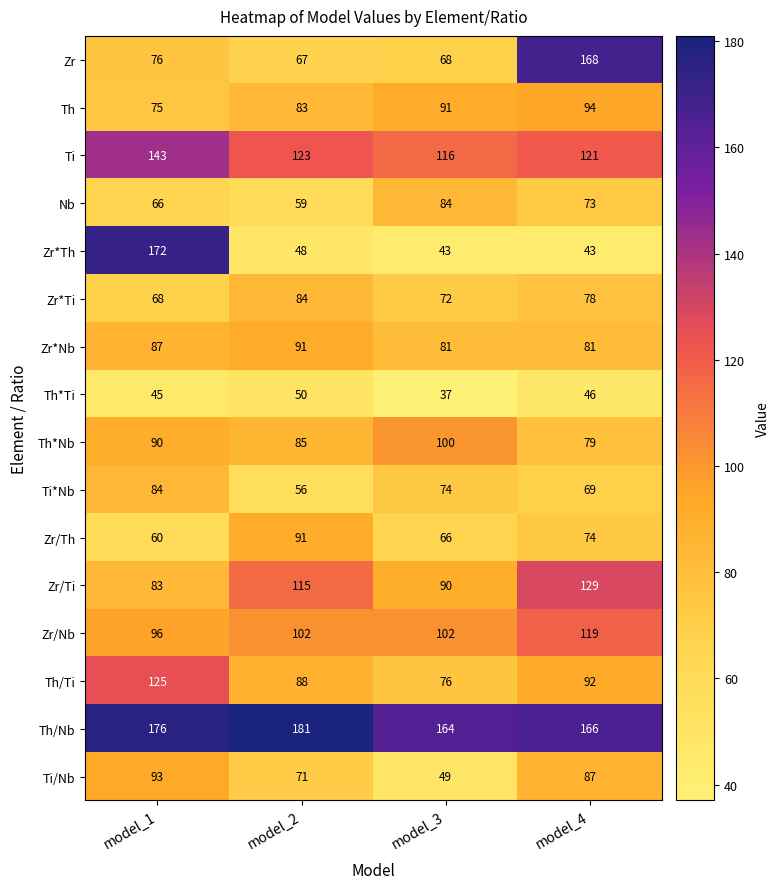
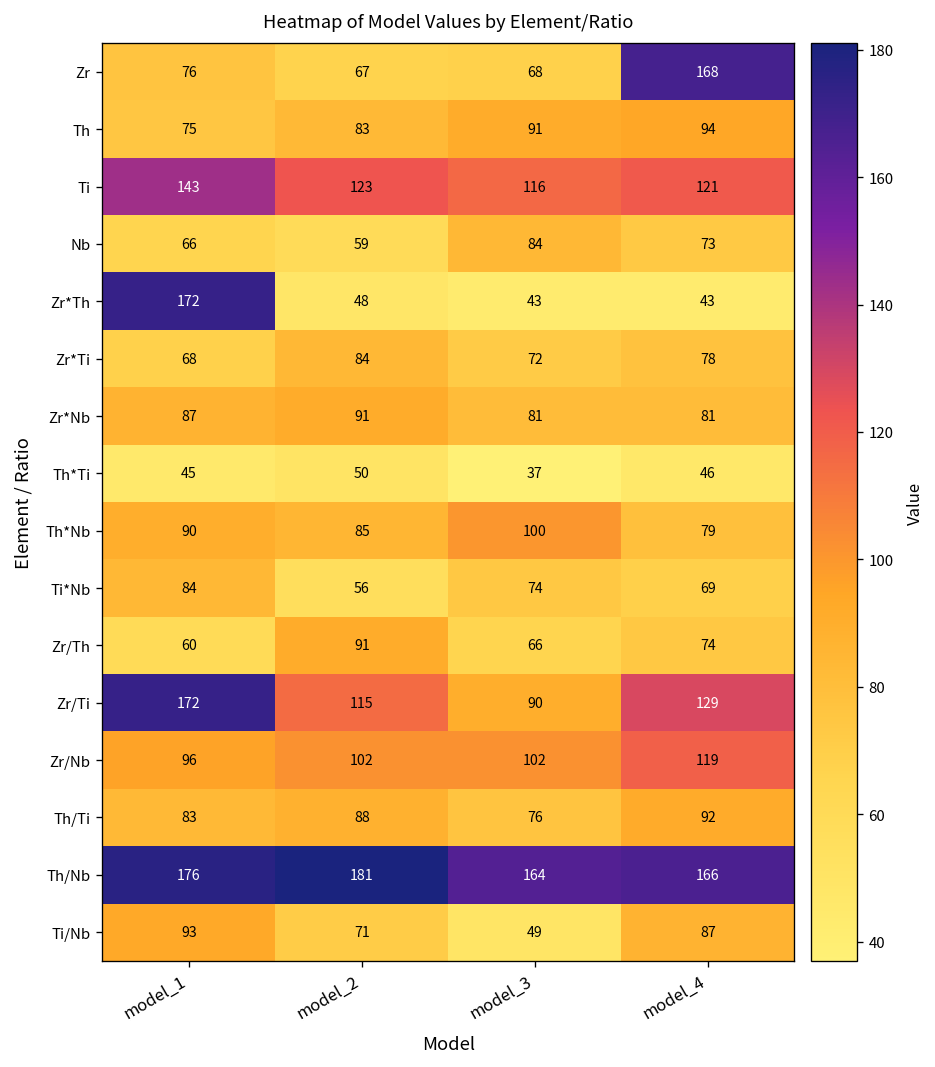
Zr/Ti, model_1: 83 -> 172
Th/Ti, model_1: 125 -> 83
